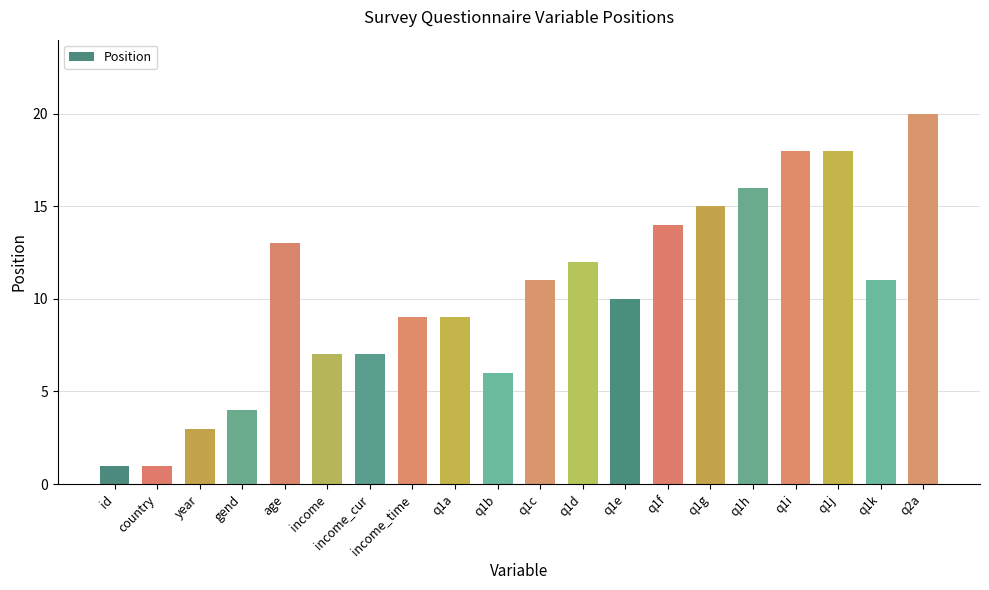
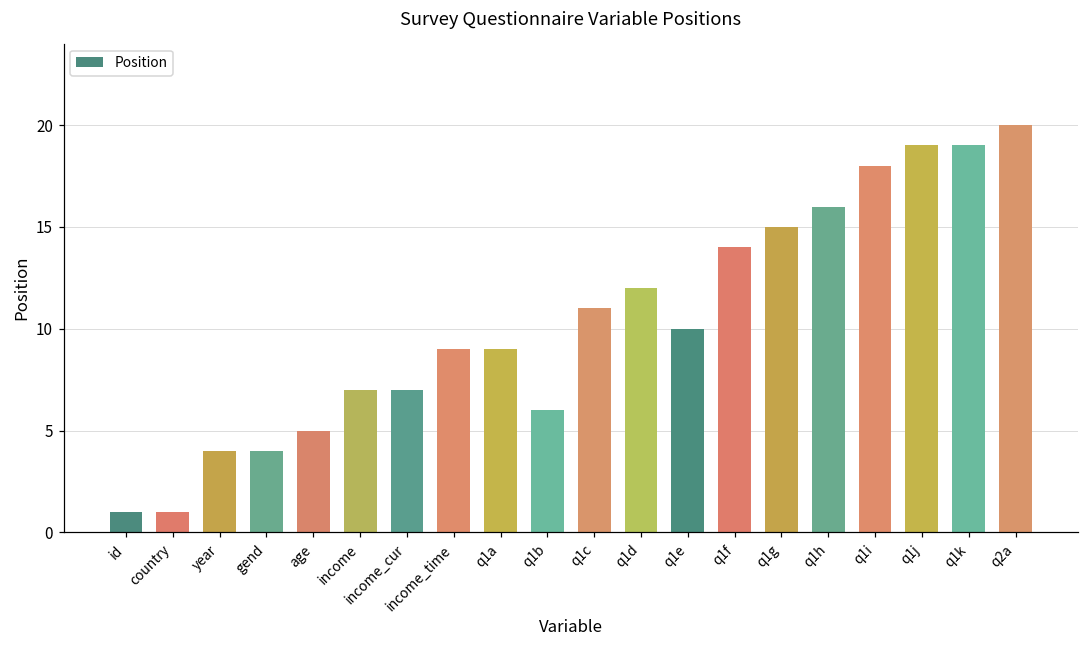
year: 3 -> 4
age: 13 -> 5
q1j: 18 -> 19
q1k: 11 -> 19
